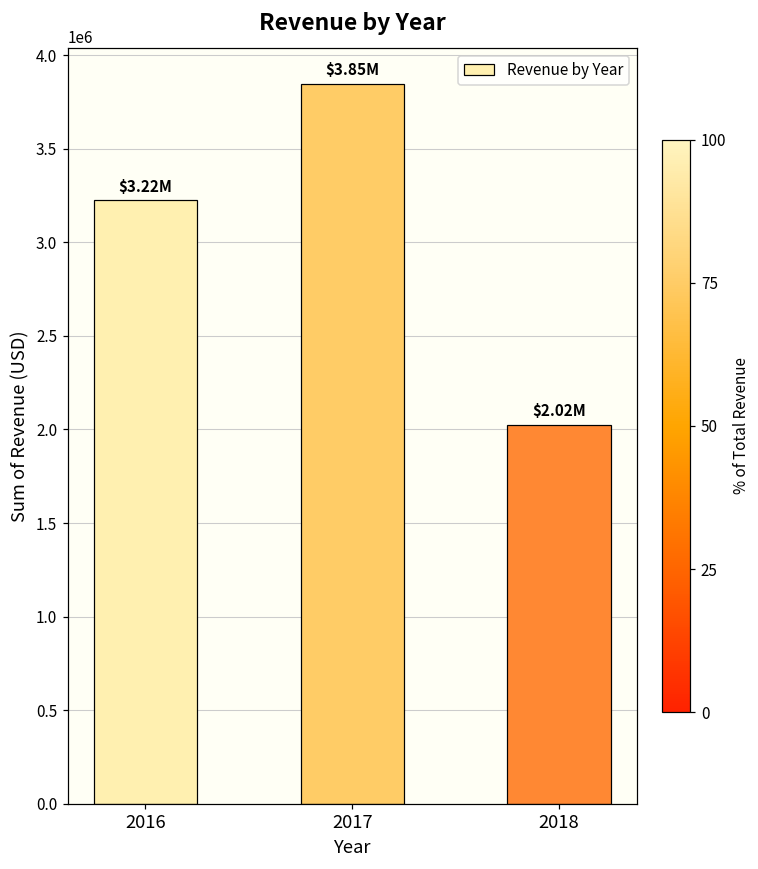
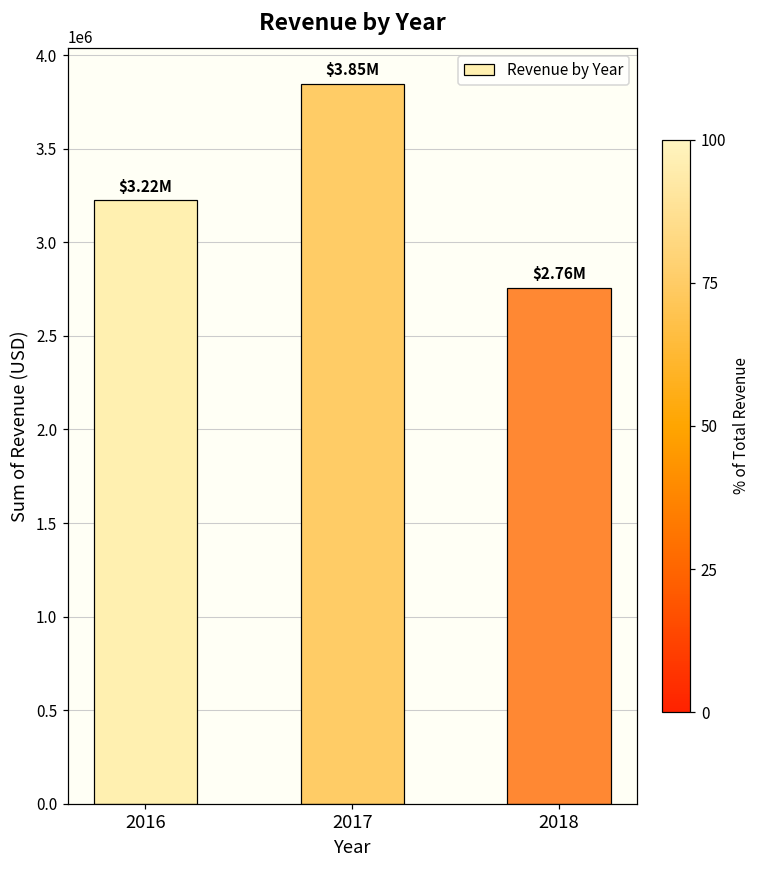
2018: $2.02M -> $2.76M
